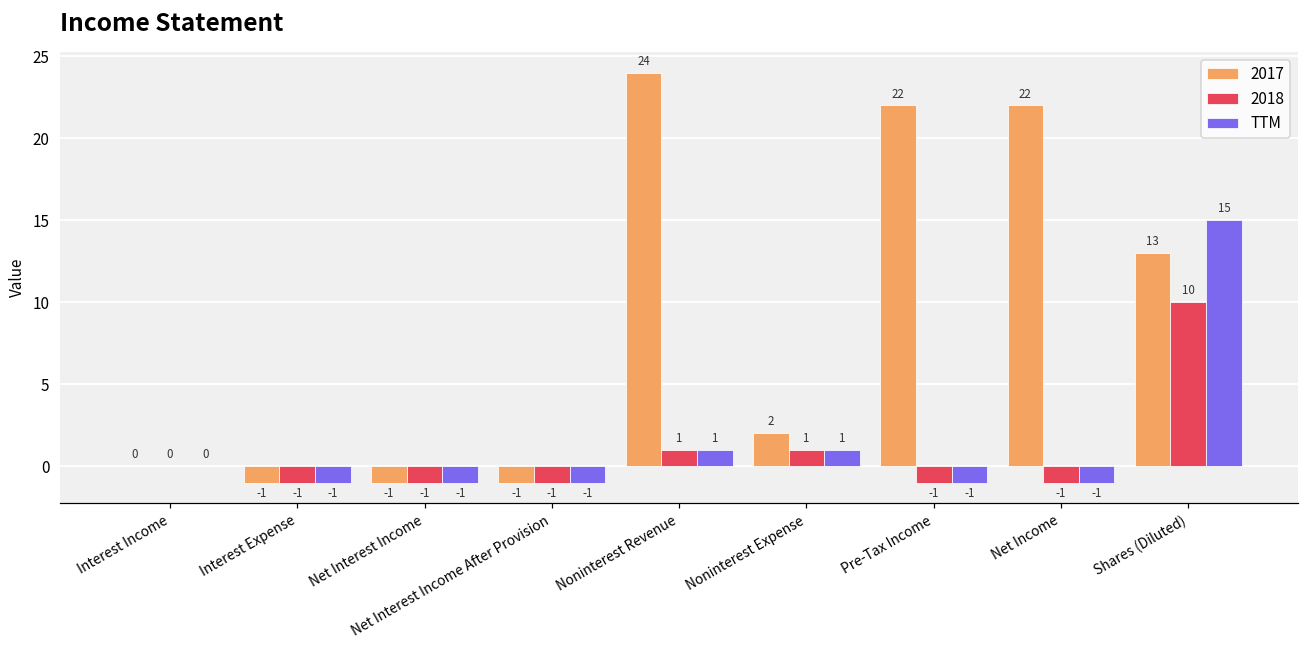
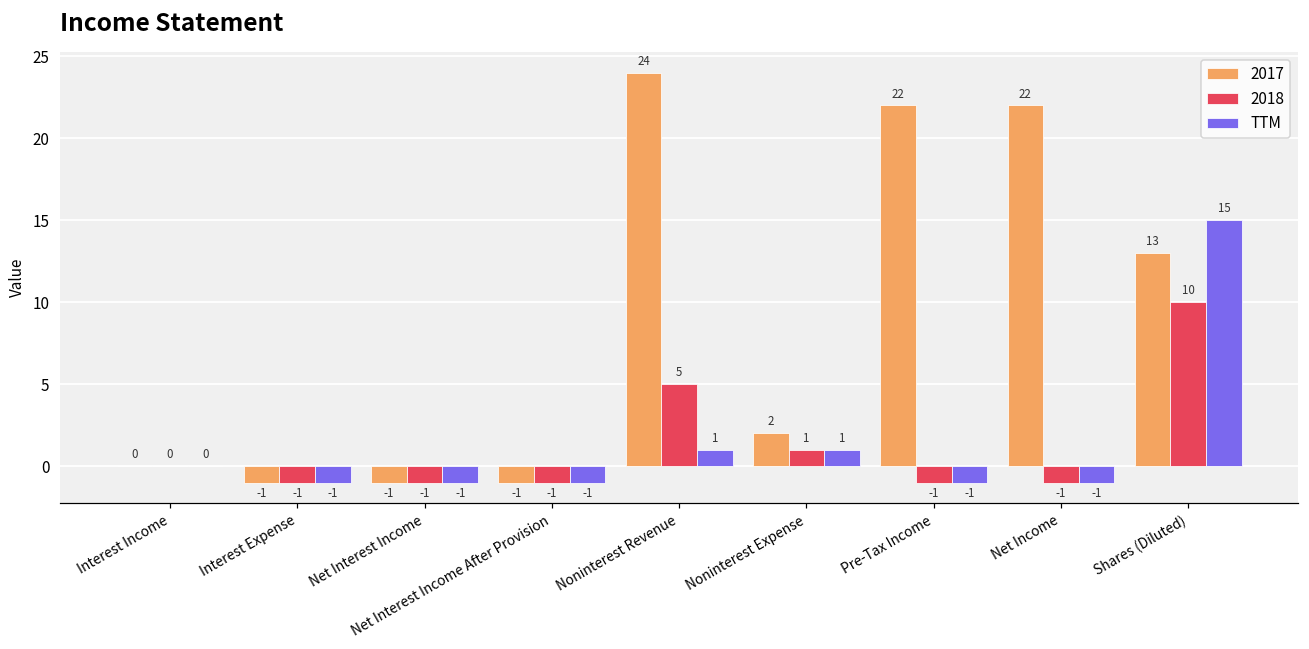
2018, Noninterest Revenue: 1 -> 5
